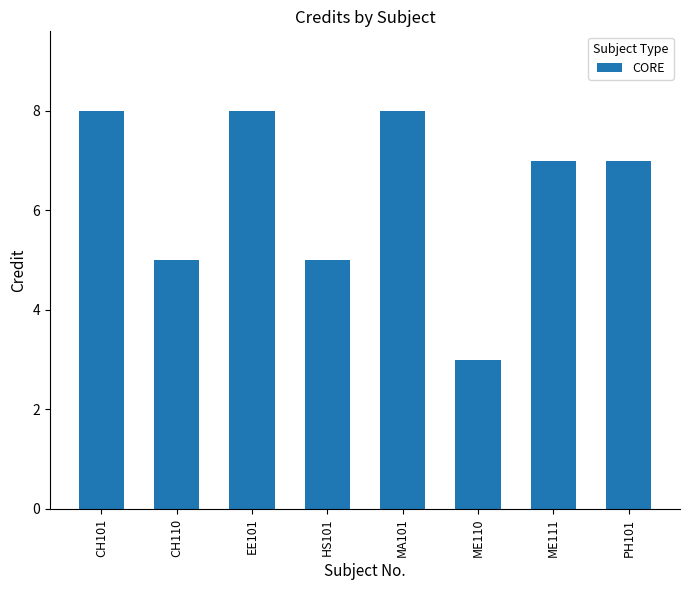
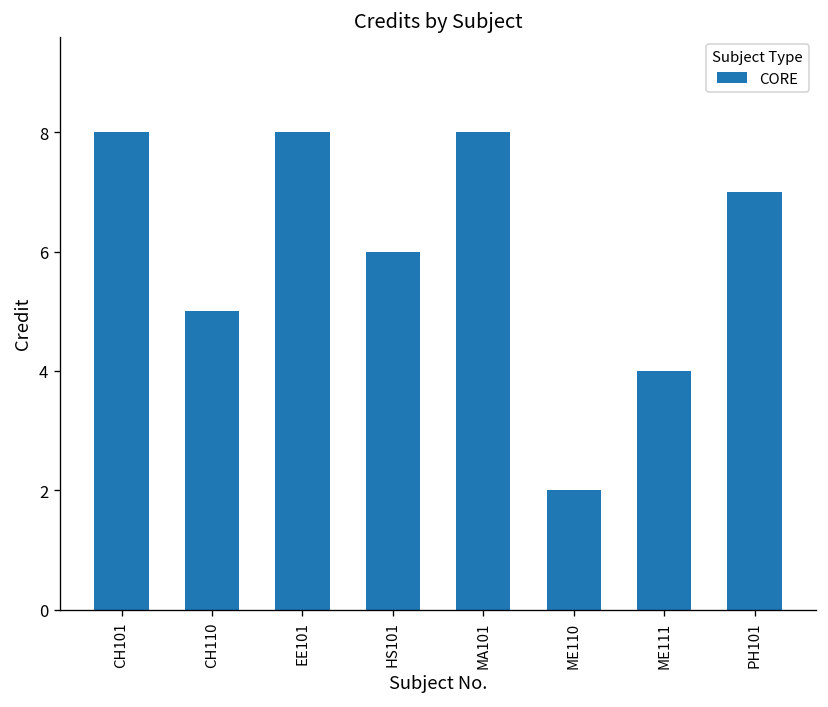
HS101: 5 -> 6
ME110: 3 -> 2
ME111: 7 -> 4
